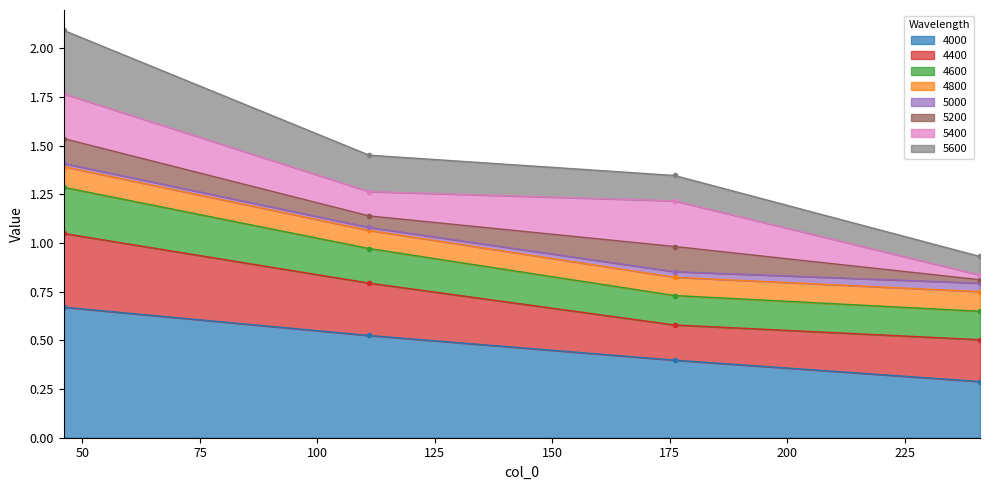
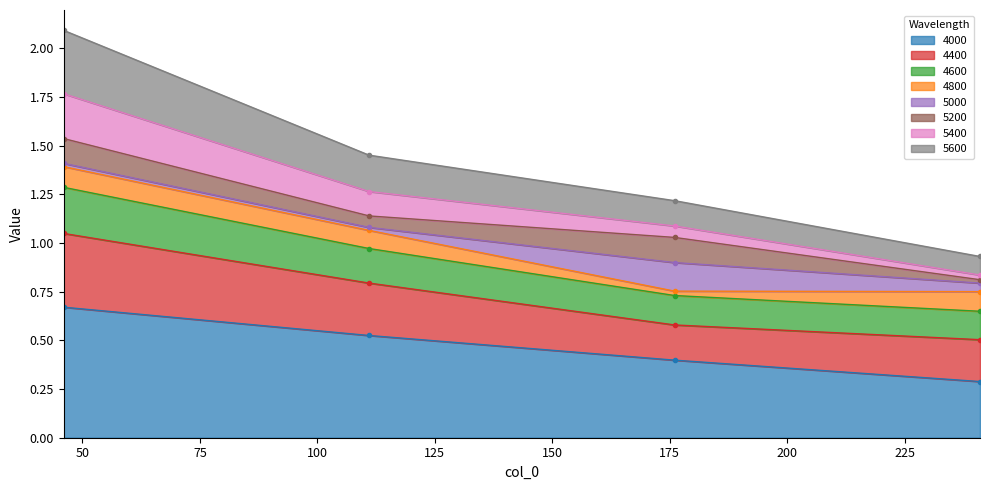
4800, 175: 0.09 -> 0.02
5000, 175: 0.03 -> 0.15
5400, 175: 0.23 -> 0.06
